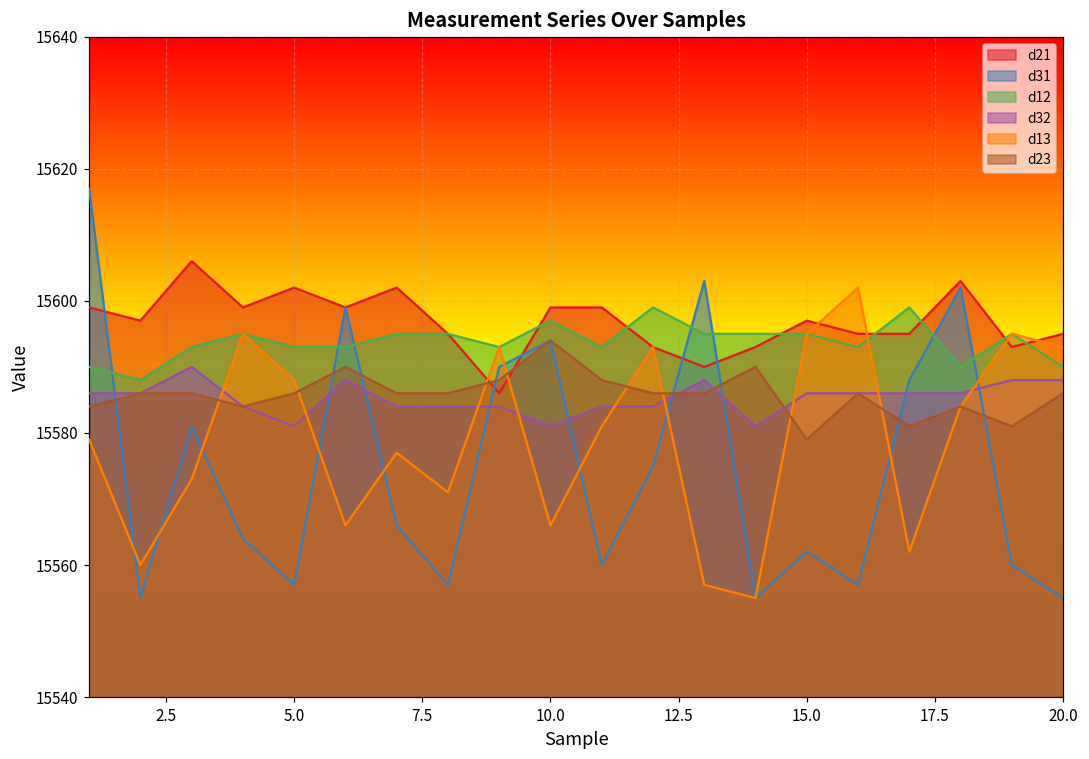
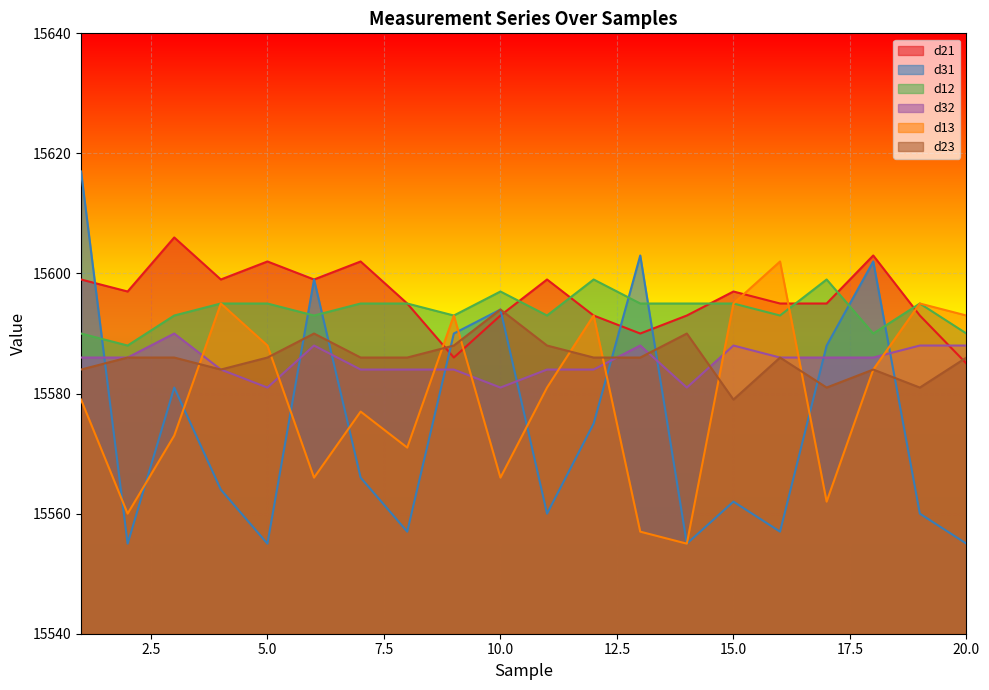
d31, 5.0: 15557 -> 15555
d12, 5.0: 15593 -> 15595
d21, 10.0: 15599 -> 15593
d32, 15.0: 15586 -> 15588
d21, 20.0: 15595 -> 15585
